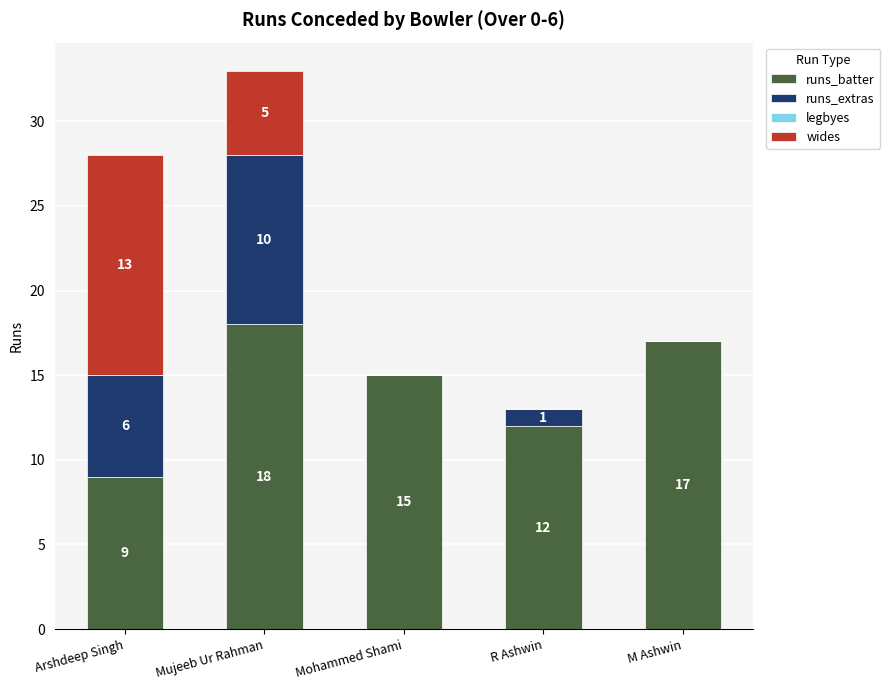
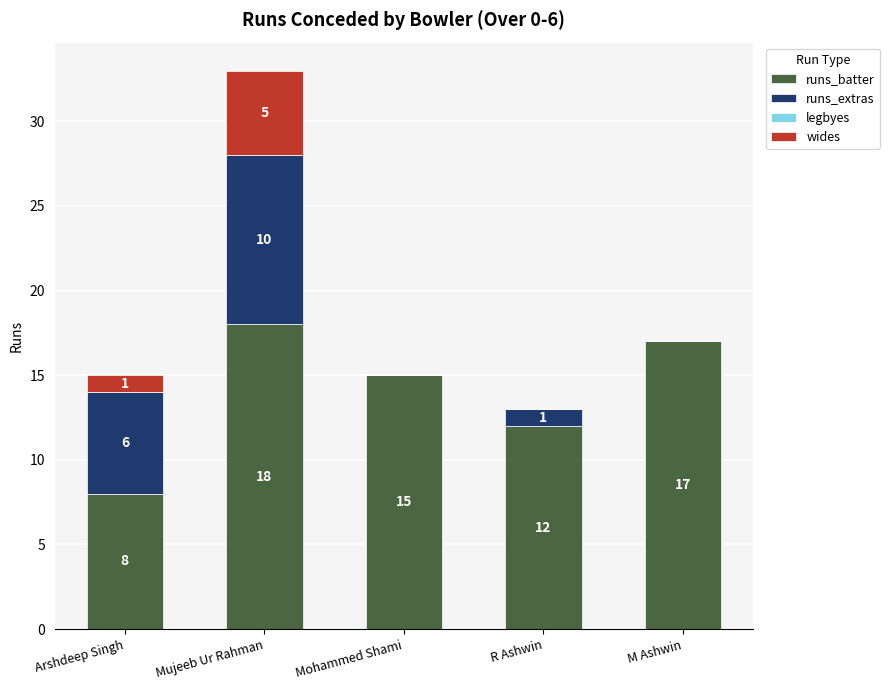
runs_batter, Arshdeep Singh: 9 -> 8
wides, Arshdeep Singh: 13 -> 1
